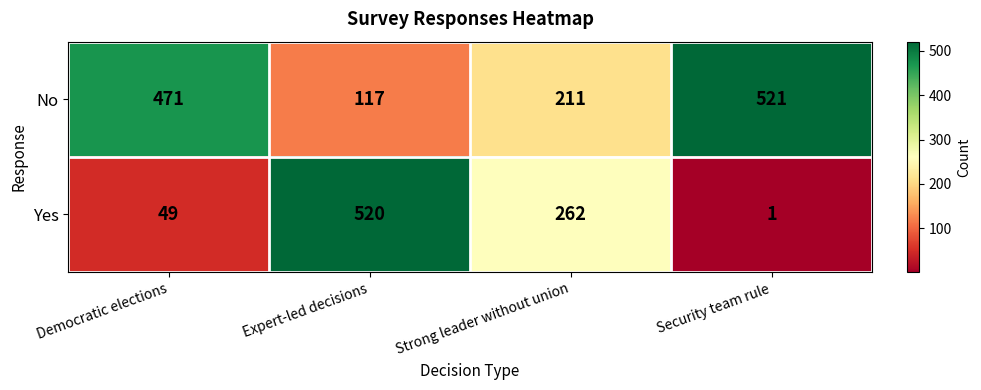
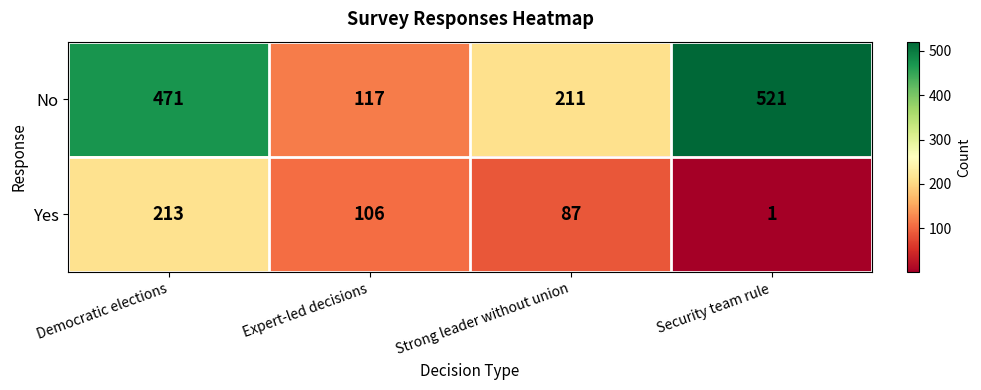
Yes, Democratic elections: 49 -> 213
Yes, Expert-led decisions: 520 -> 106
Yes, Strong leader without union: 262 -> 87
